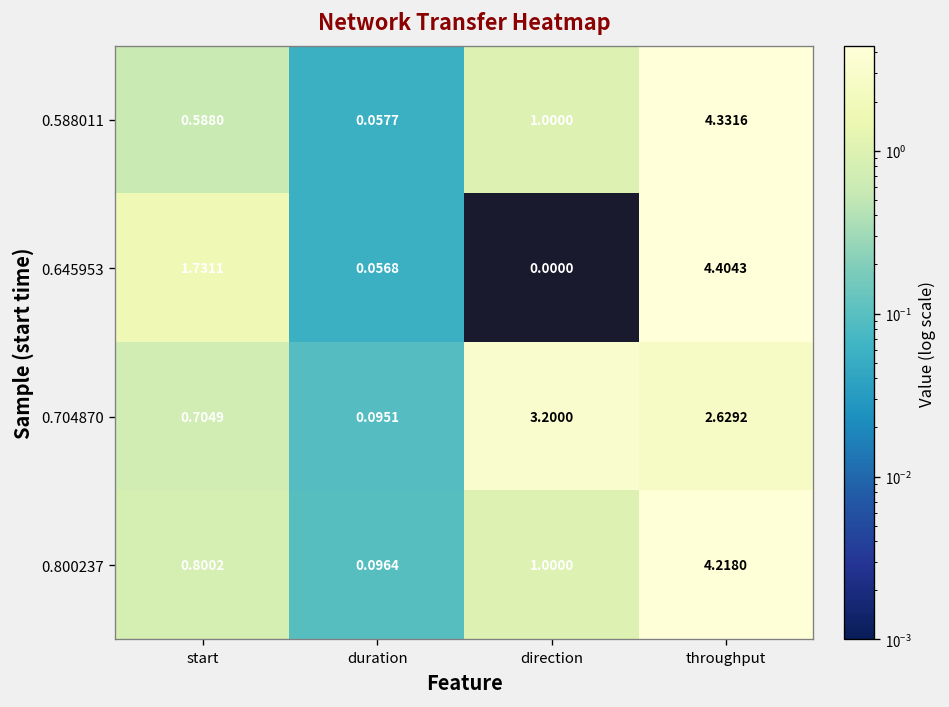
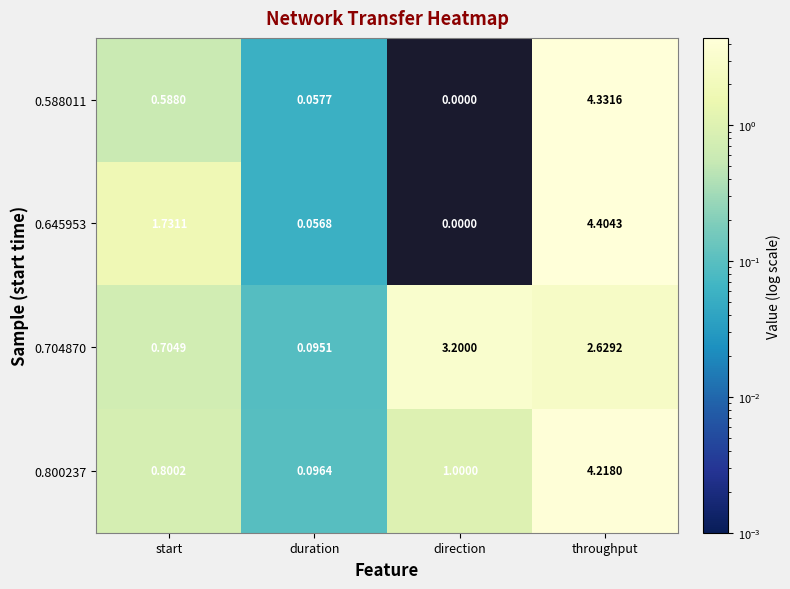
0.588011, direction: 1.0000 -> 0.0000
